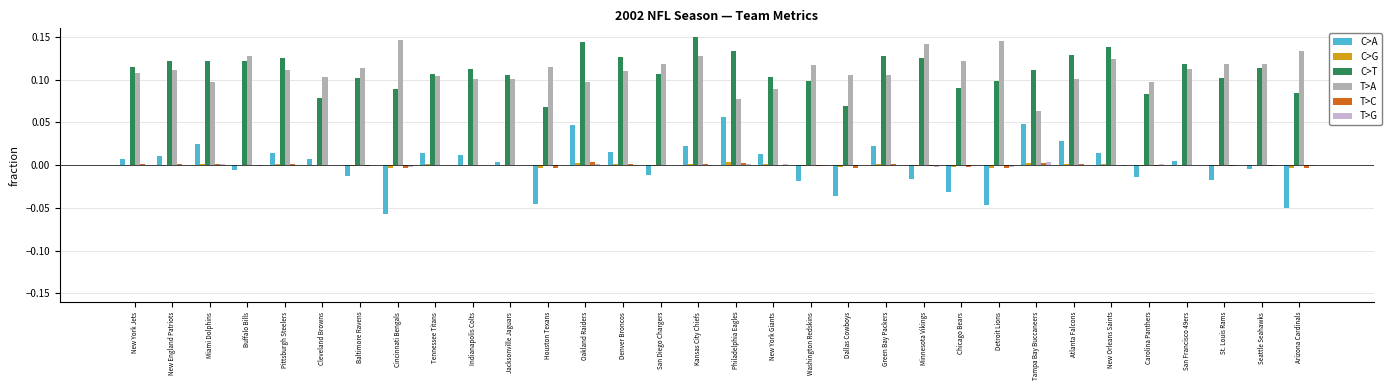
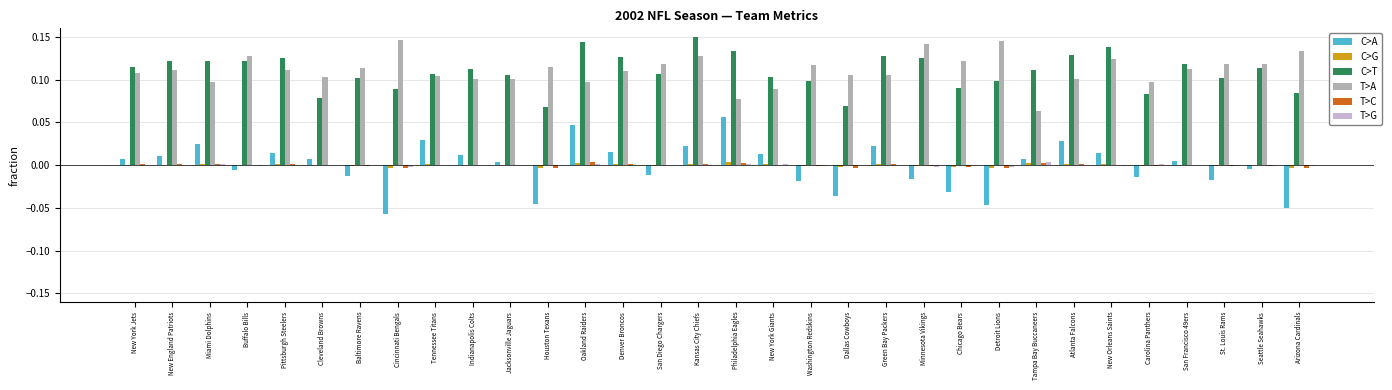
C>A, Tennessee Titans: 0.01 -> 0.03
C>A, Tampa Bay Buccaneers: 0.05 -> 0.01
